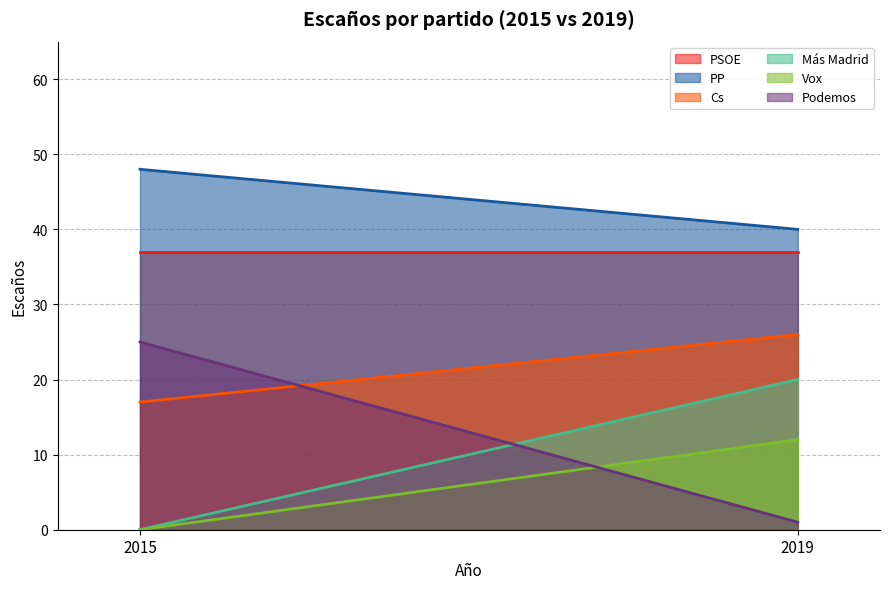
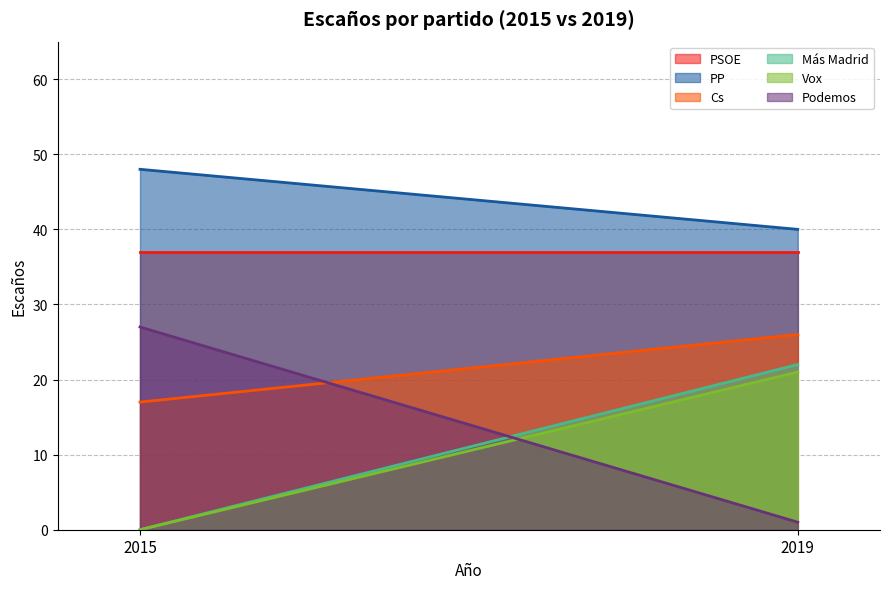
Podemos, 2015: 25 -> 27
Más Madrid, 2019: 20 -> 22
Vox, 2019: 12 -> 21
